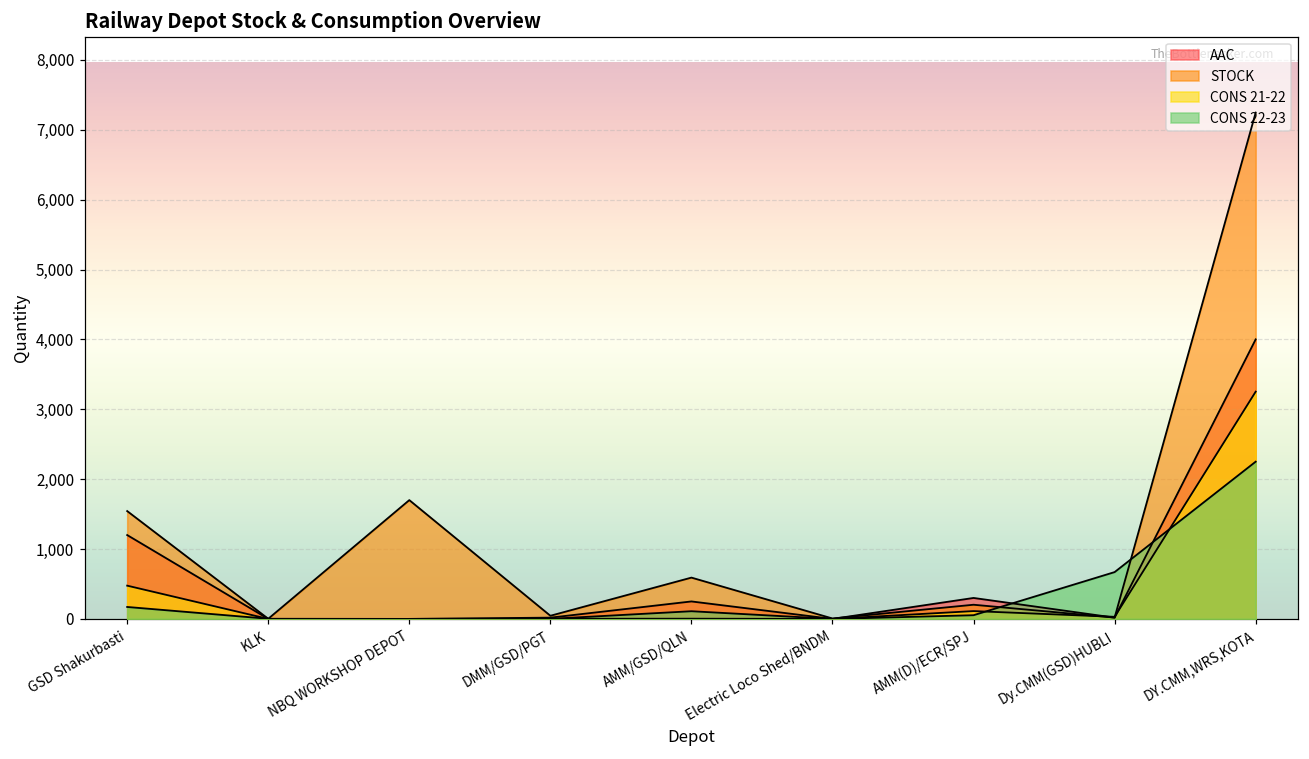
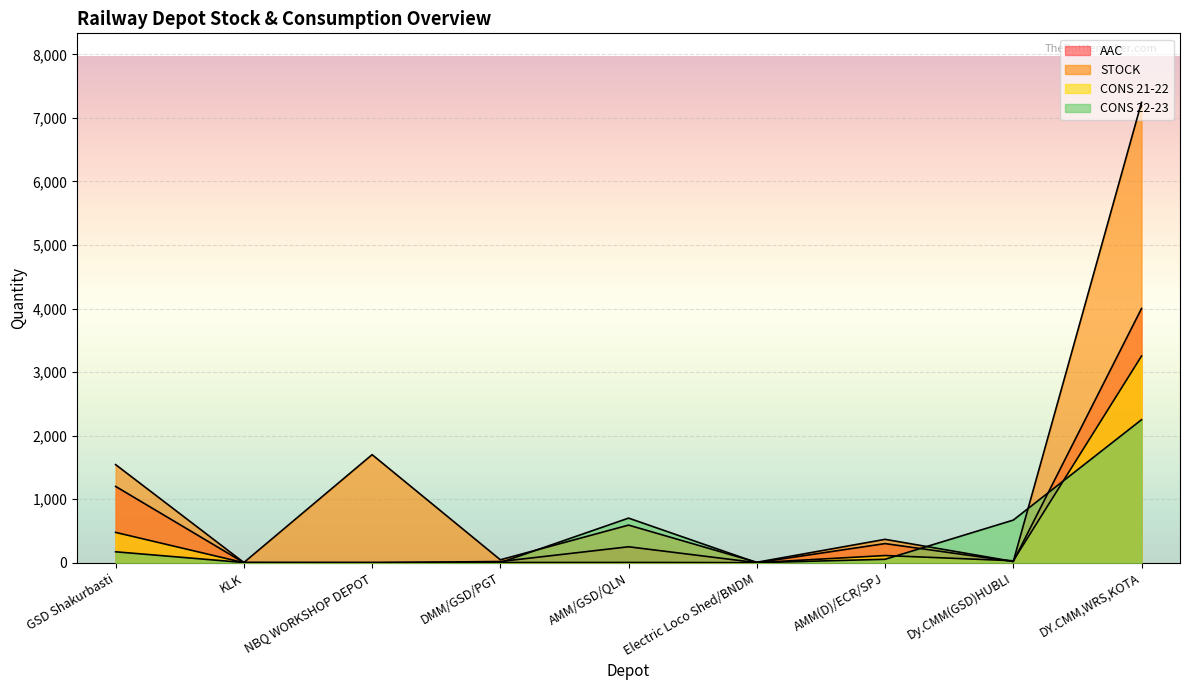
CONS 22-23, AMM/GSD/QLN: 100 -> 700
STOCK, AMM(D)/ECR/SPJ: 200 -> 400
